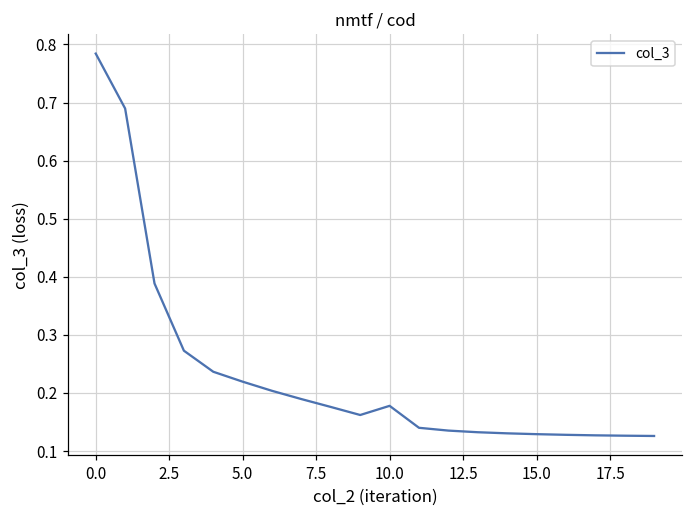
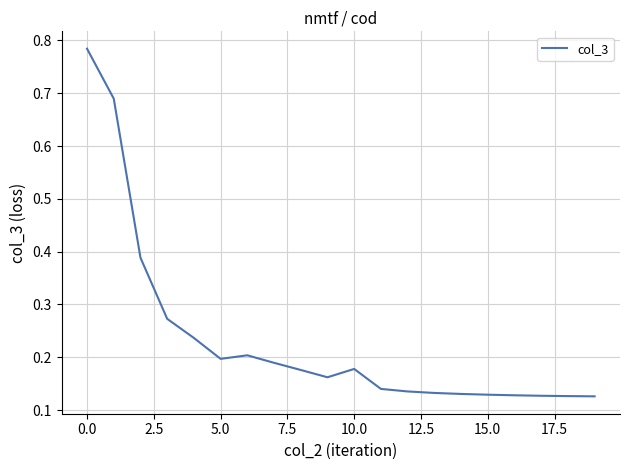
5.0: 0.22 -> 0.20
